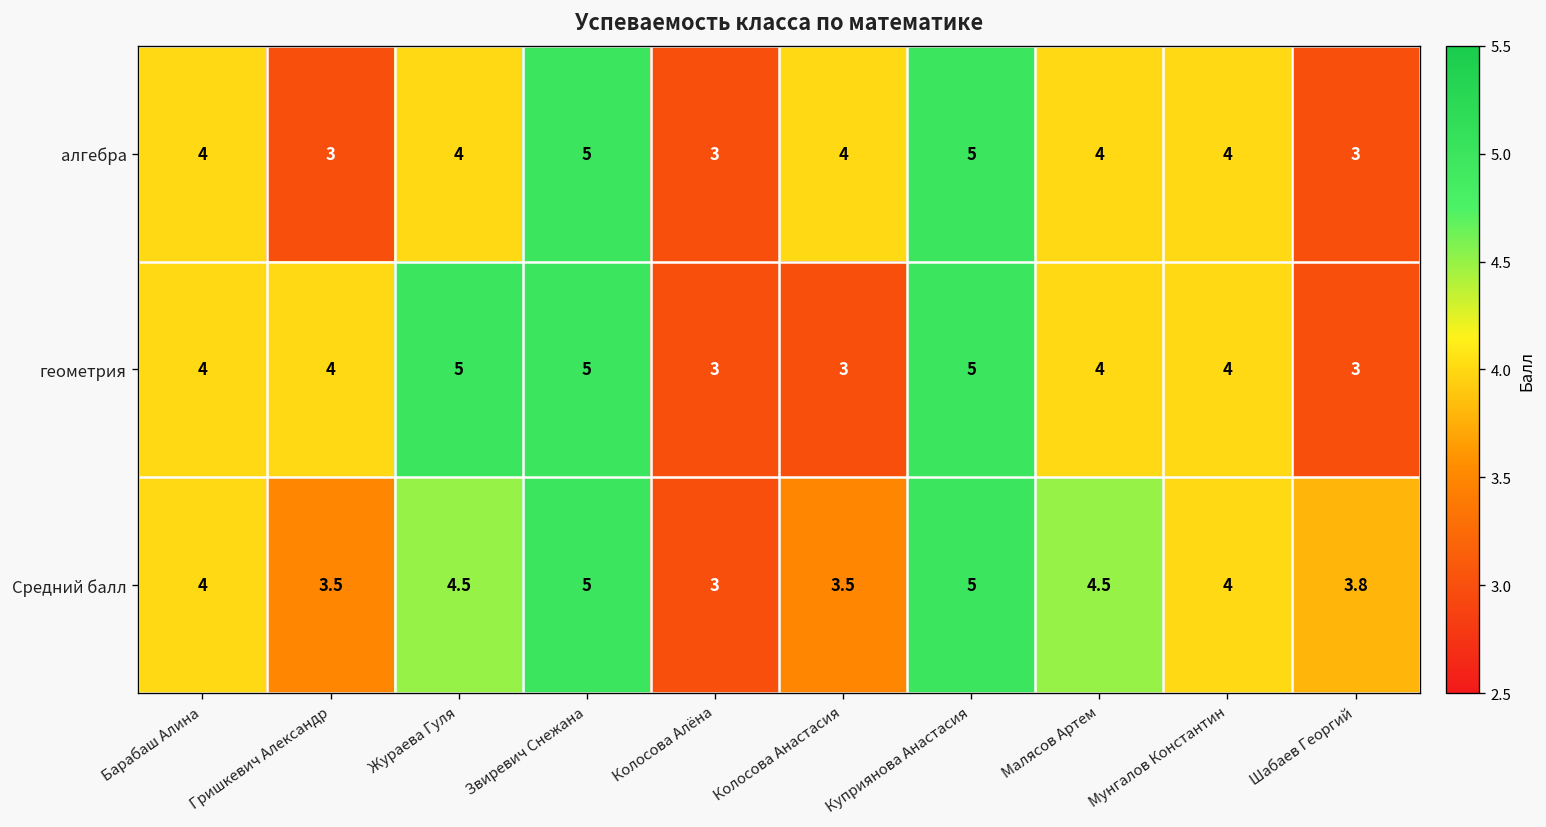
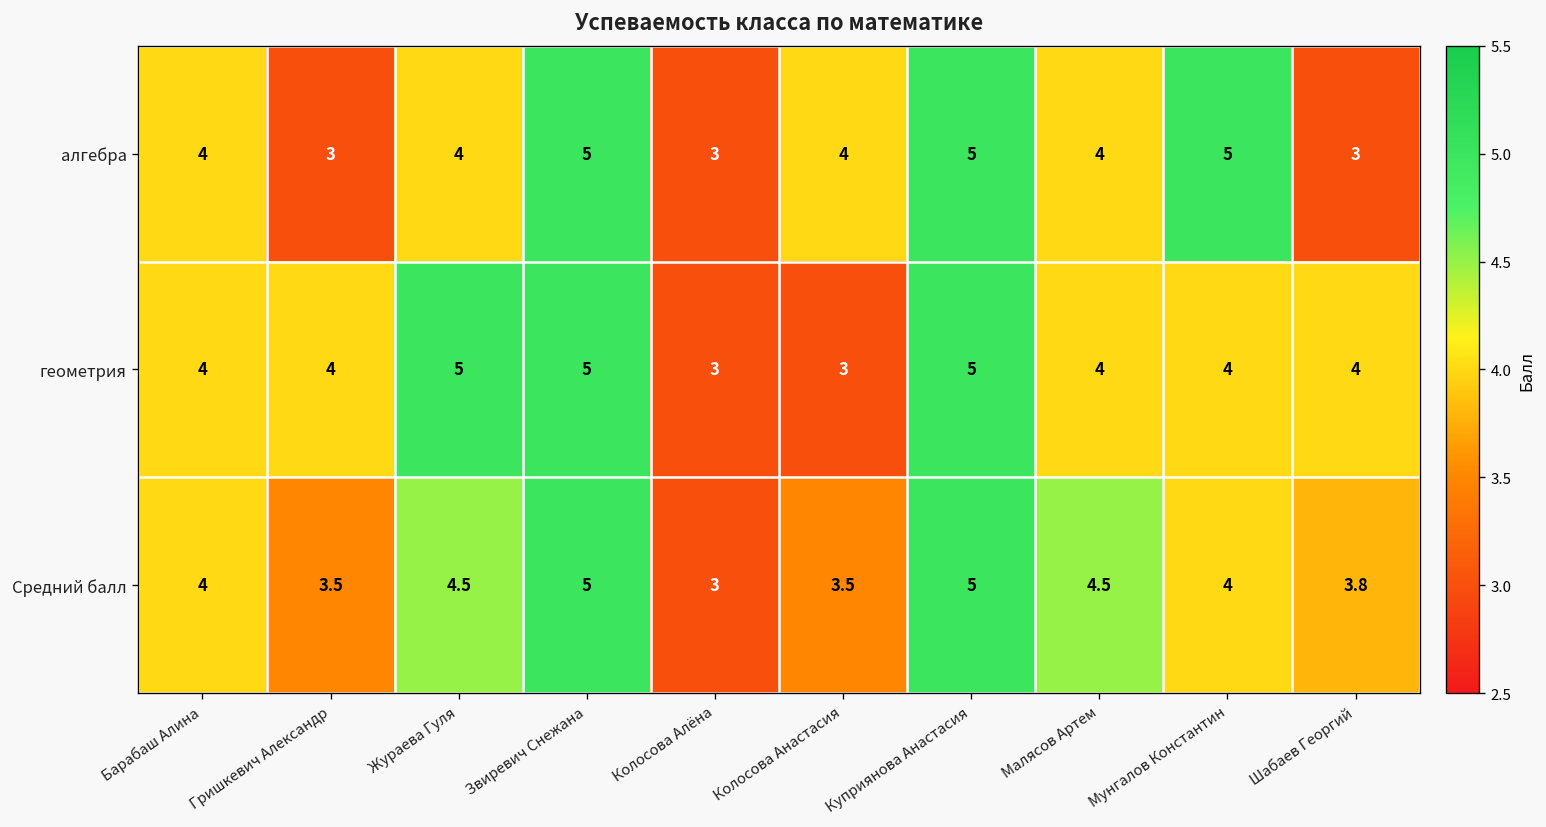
алгебра, Мунгалов Константин: 4 -> 5
геометрия, Шабаев Георгий: 3 -> 4
